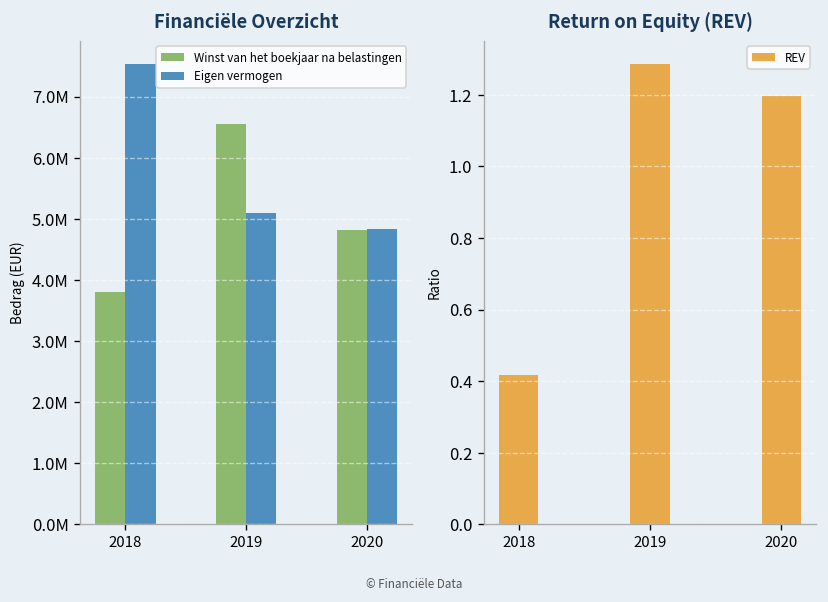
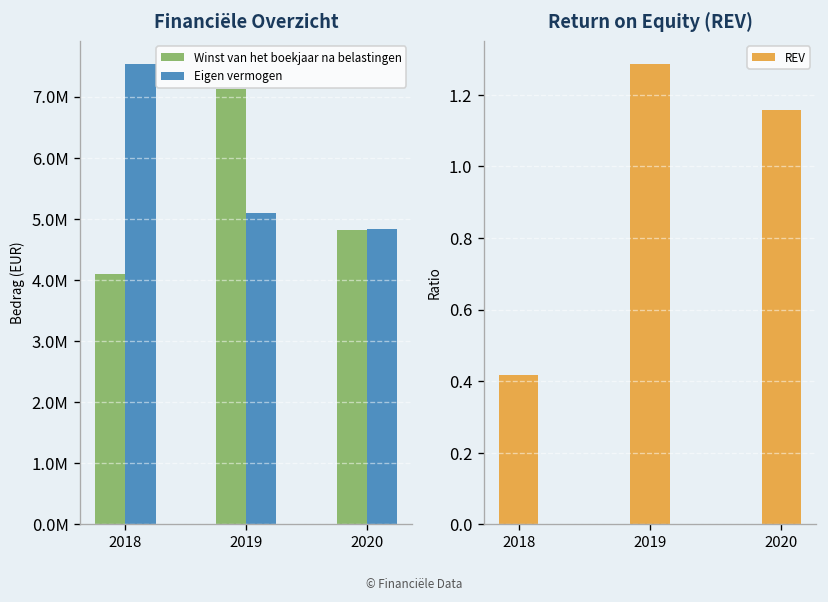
Financiële Overzicht, Winst van het boekjaar na belastingen, 2018: 3800000 -> 4100000
Financiële Overzicht, Winst van het boekjaar na belastingen, 2019: 6600000 -> 7100000
Return on Equity (REV), 2020: 1.20 -> 1.16
